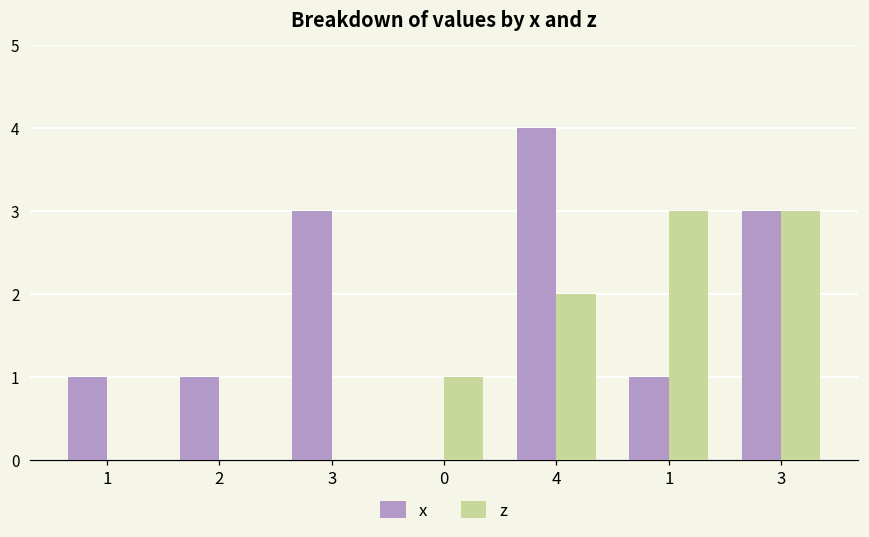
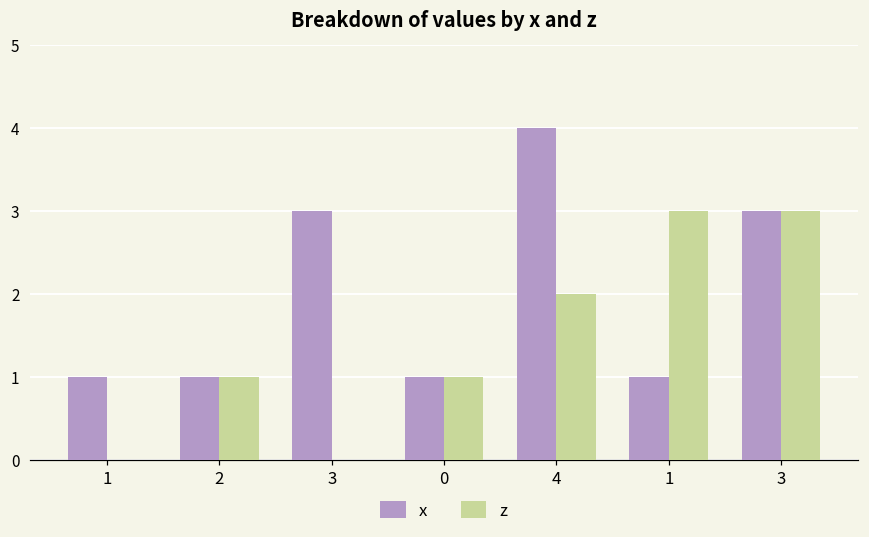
z, 2: 0 -> 1
x, 0: 0 -> 1
